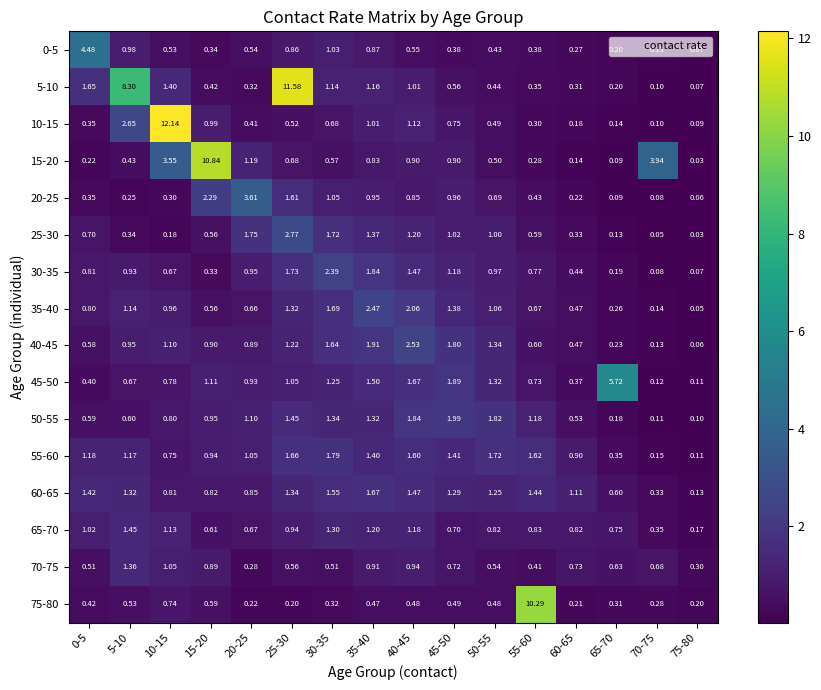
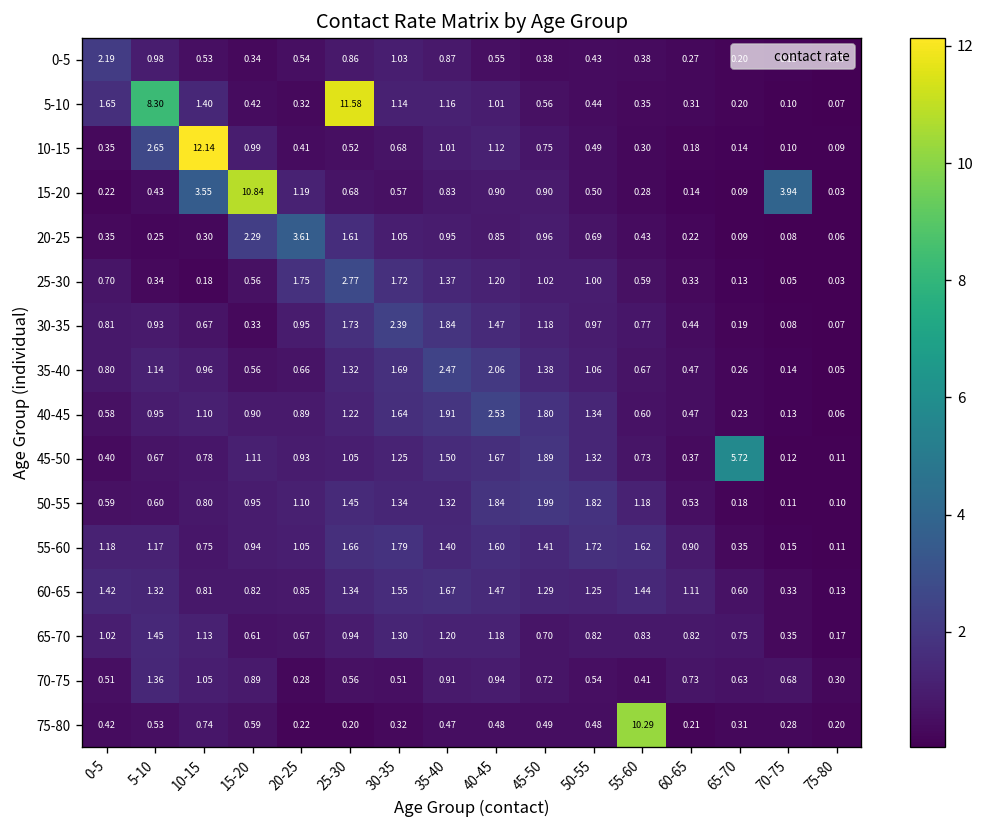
0-5, 0-5: 4.48 -> 2.19
